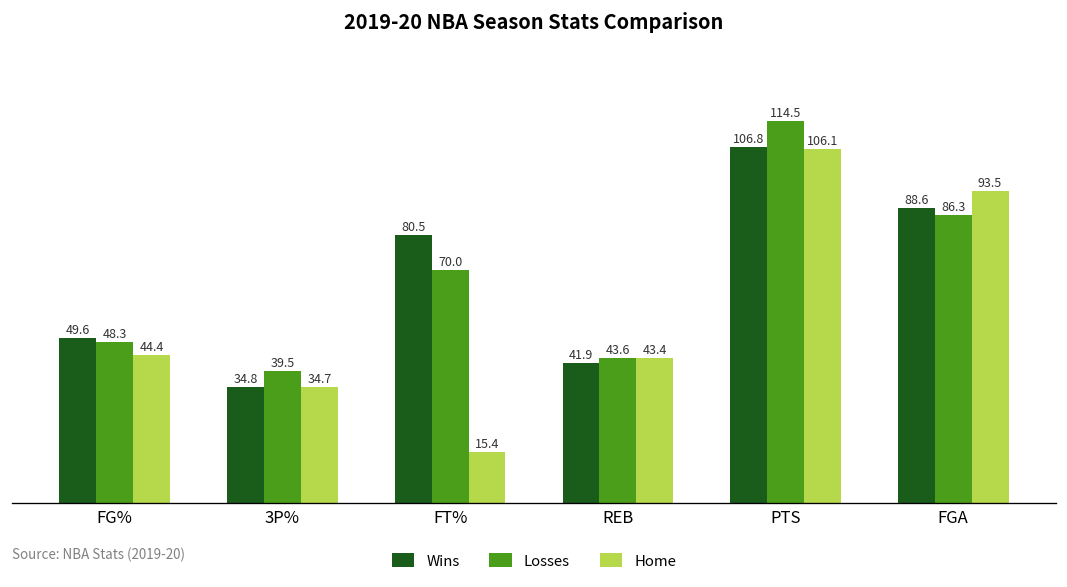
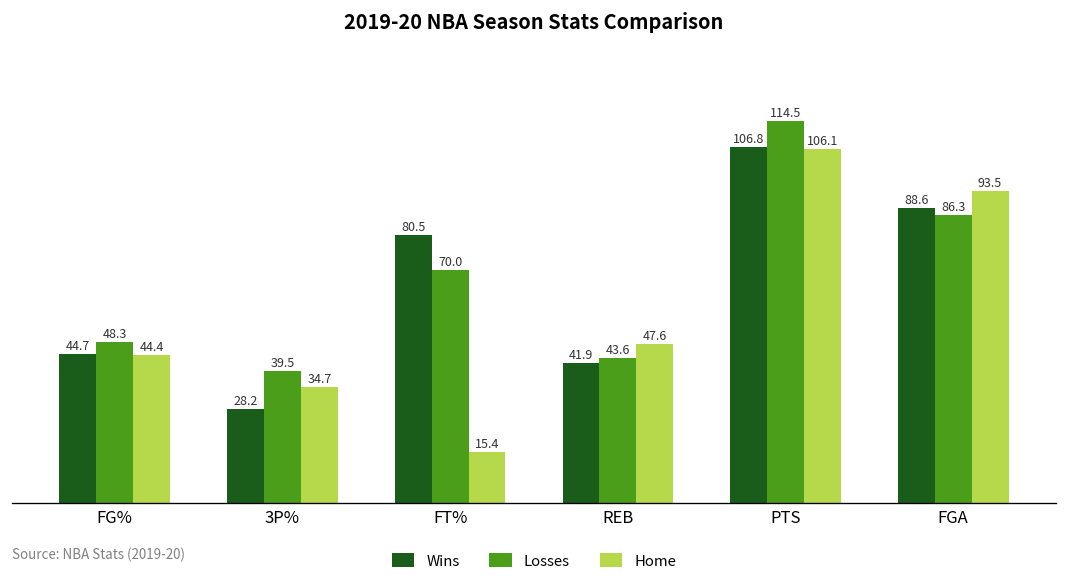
Wins, FG%: 49.6 -> 44.7
Wins, 3P%: 34.8 -> 28.2
Home, REB: 43.4 -> 47.6
